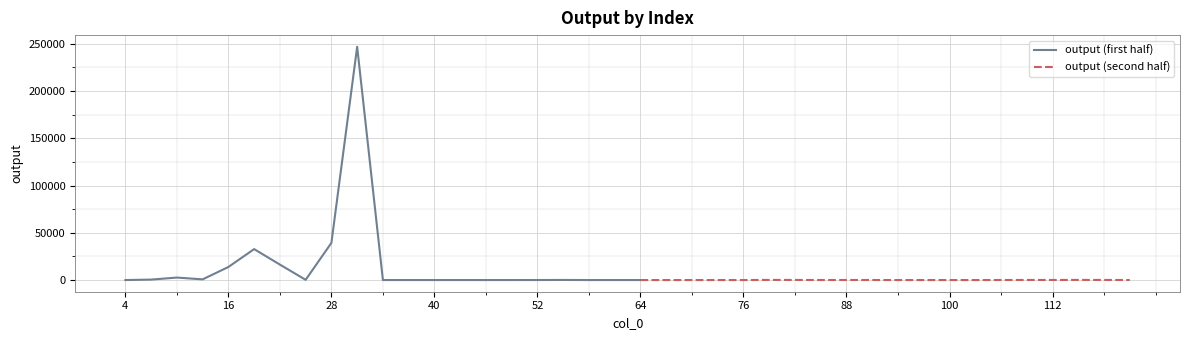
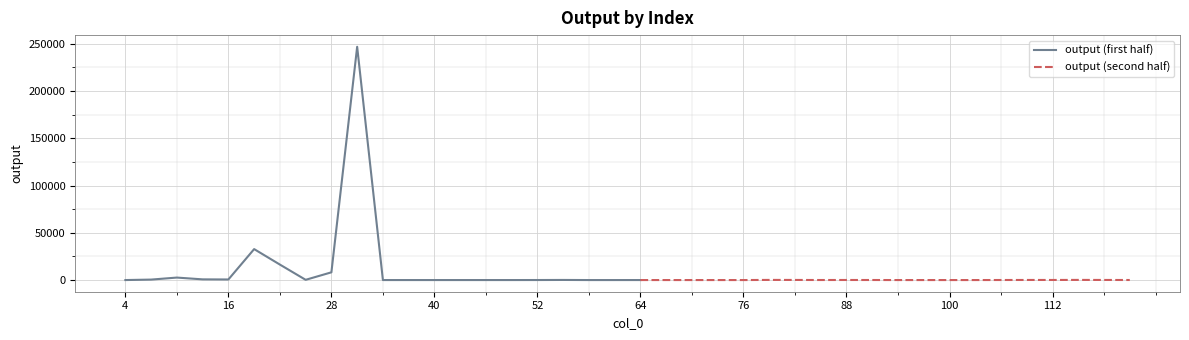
output (first half), 16: 10000 -> 0
output (first half), 28: 40000 -> 10000
